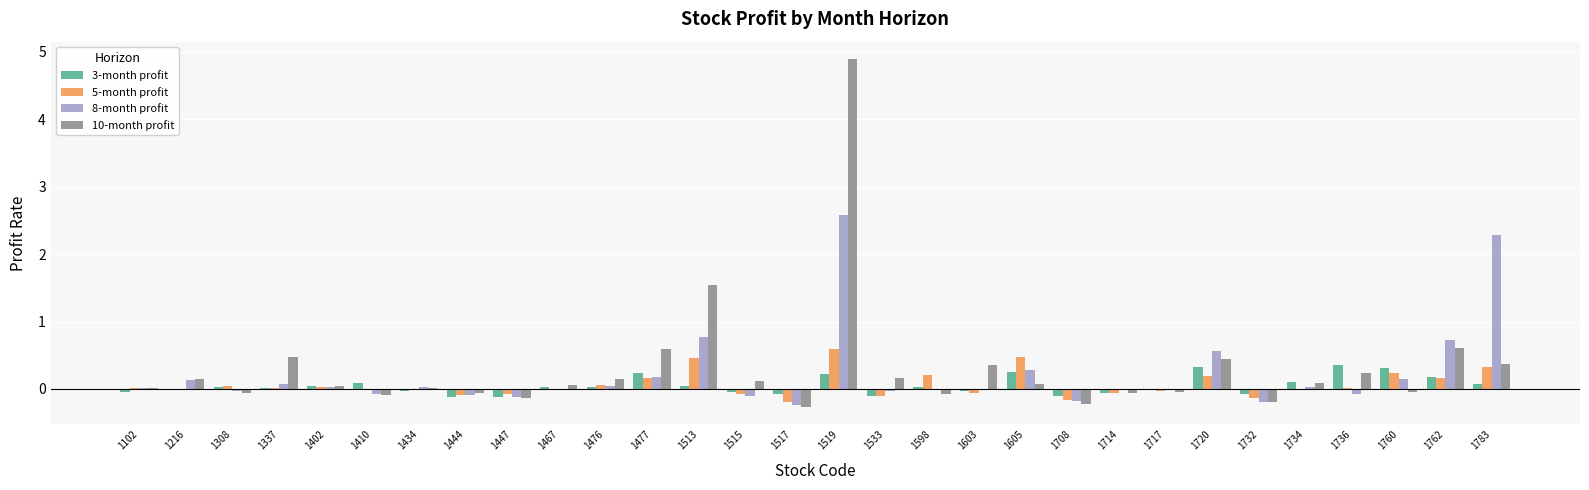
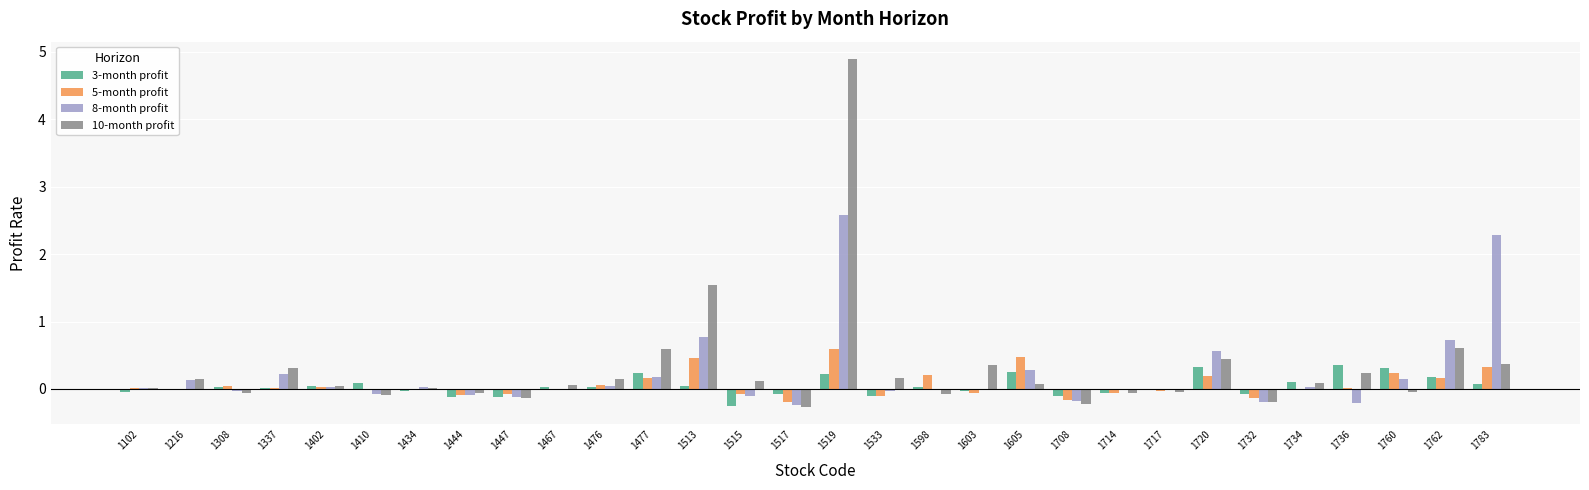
8-month profit, 1337: 0.1 -> 0.2
10-month profit, 1337: 0.5 -> 0.3
3-month profit, 1515: 0.0 -> -0.2
8-month profit, 1736: -0.1 -> -0.2
